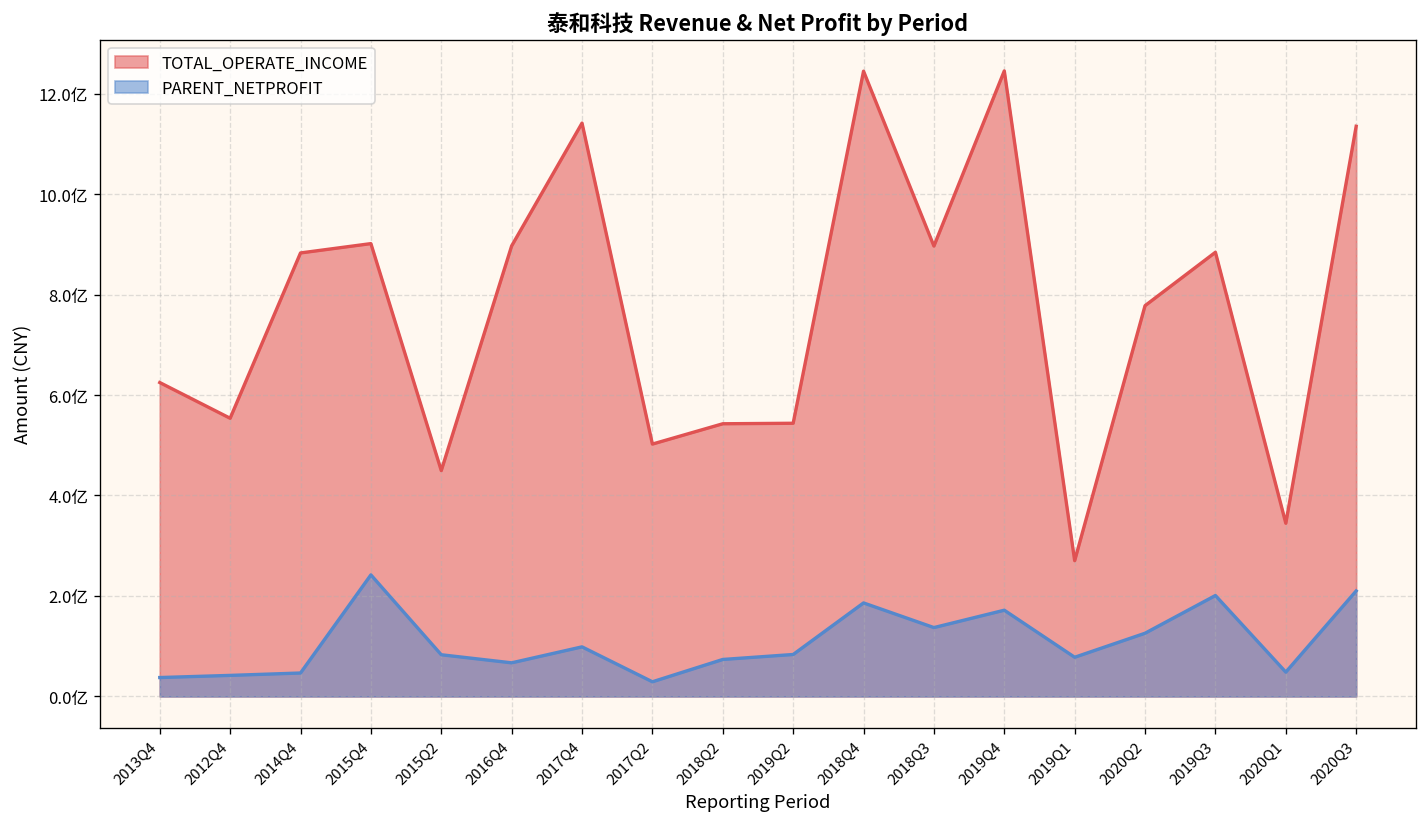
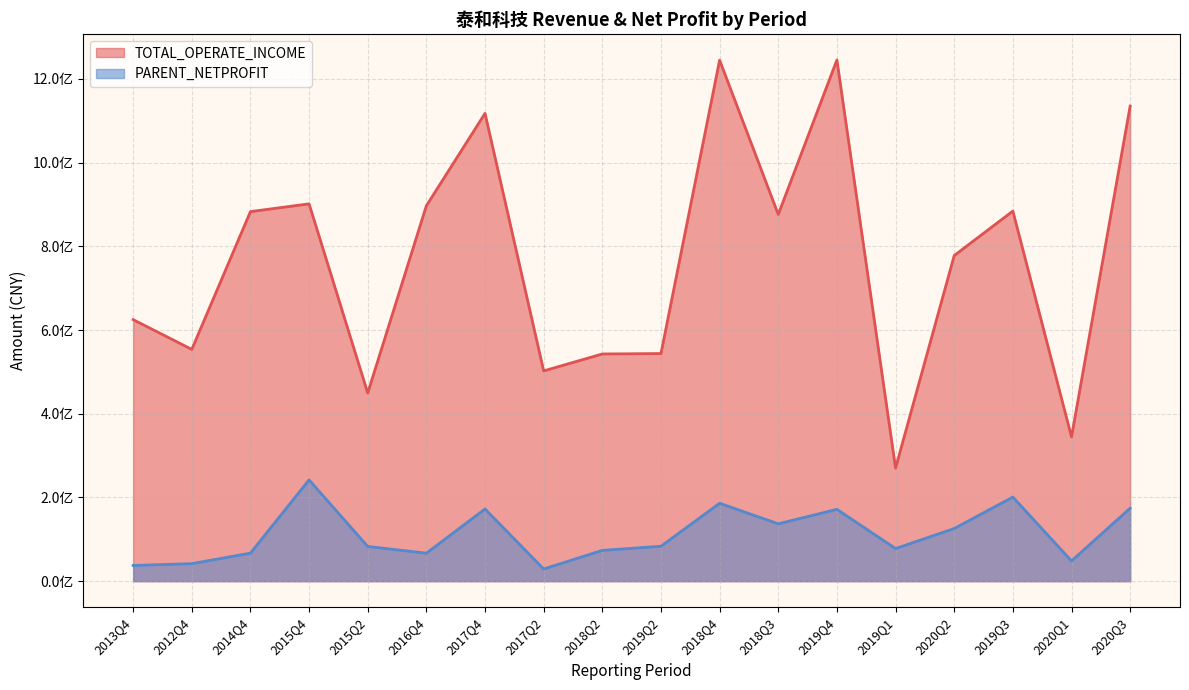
PARENT_NETPROFIT, 2014Q4: 0.5亿 -> 0.7亿
TOTAL_OPERATE_INCOME, 2017Q4: 11.4亿 -> 11.2亿
PARENT_NETPROFIT, 2017Q4: 1.0亿 -> 1.7亿
TOTAL_OPERATE_INCOME, 2018Q3: 9.0亿 -> 8.8亿
PARENT_NETPROFIT, 2020Q3: 2.1亿 -> 1.7亿
